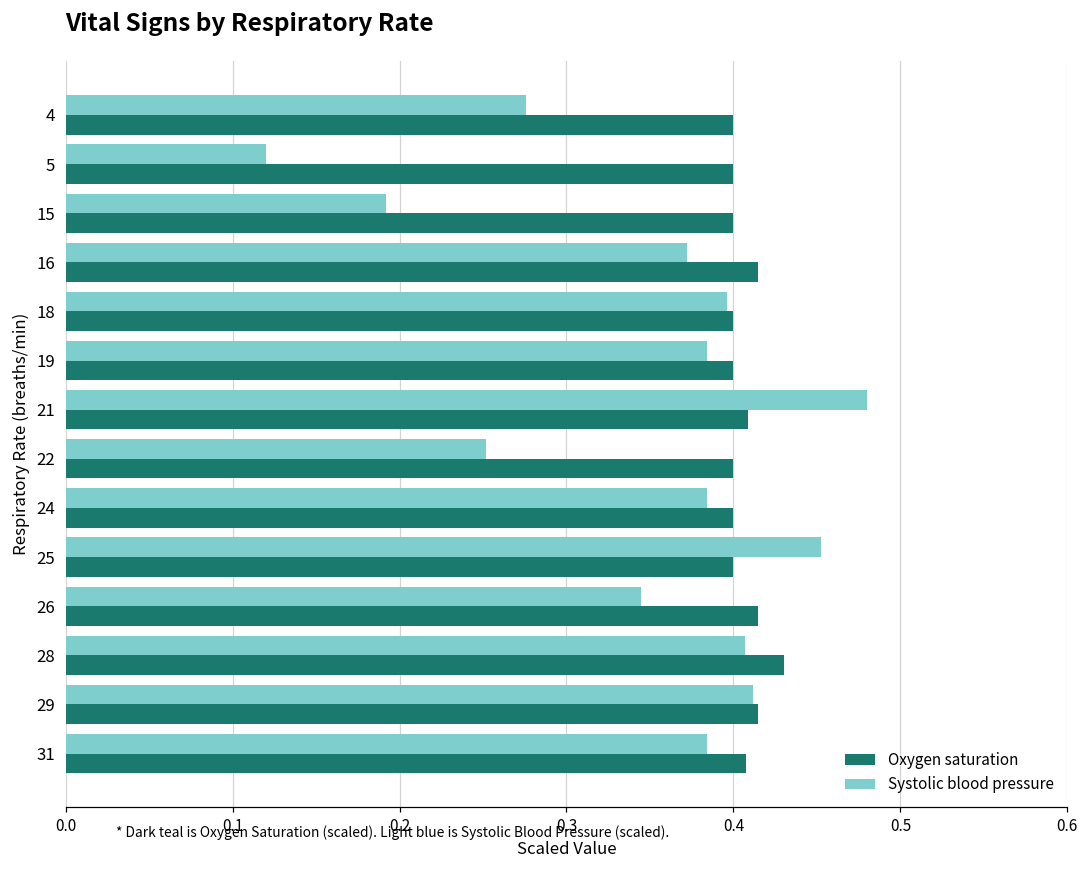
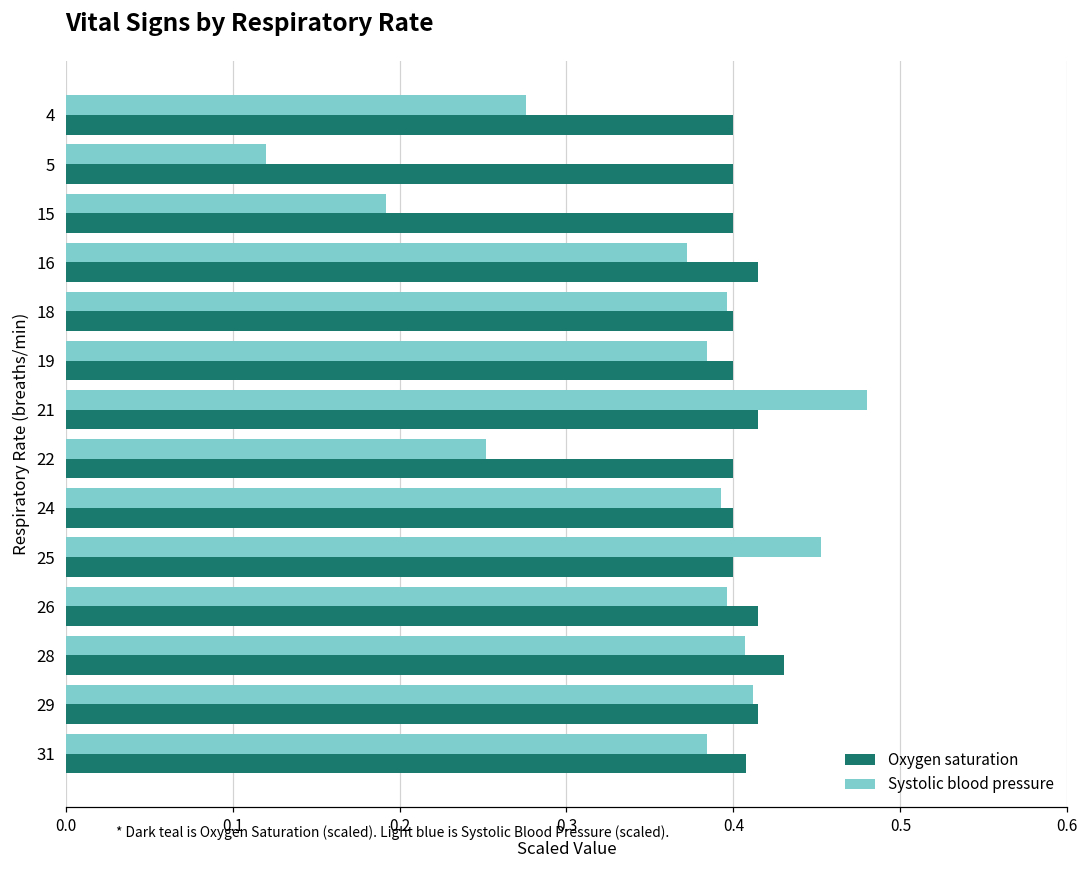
Oxygen saturation, 21: 0.409 -> 0.415
Systolic blood pressure, 24: 0.384 -> 0.392
Systolic blood pressure, 26: 0.344 -> 0.396
